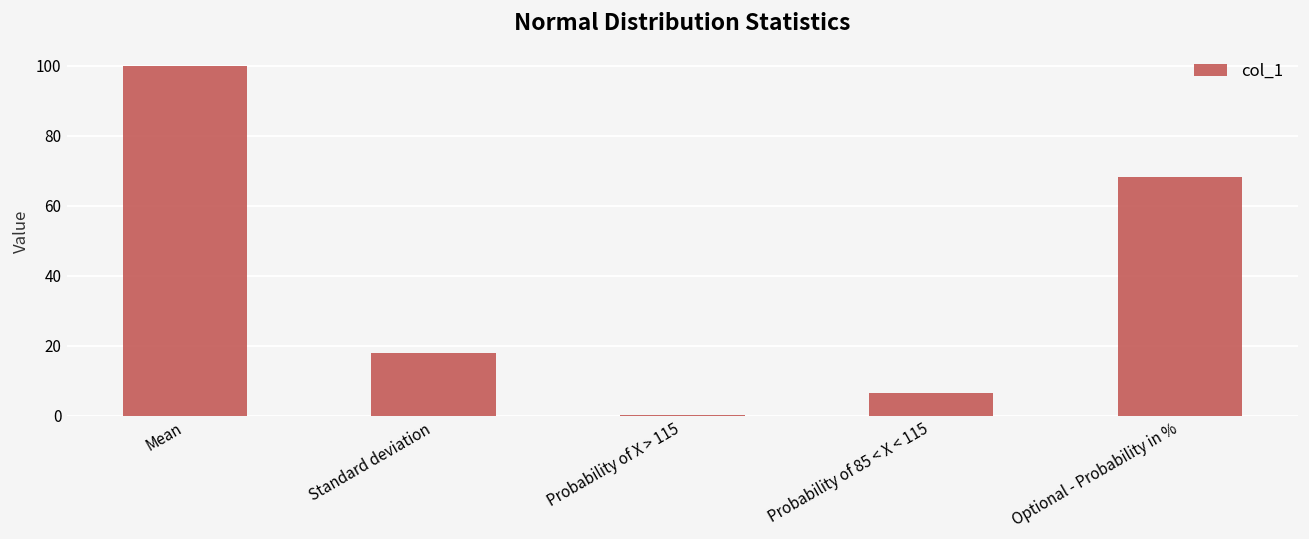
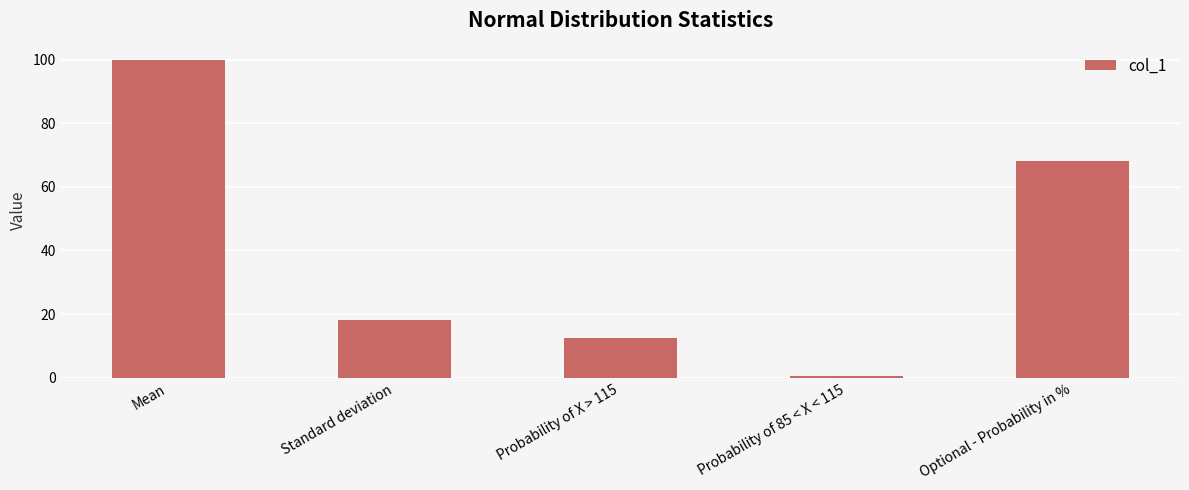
Probability of X > 115: 0 -> 12
Probability of 85 < X < 115: 6 -> 1
